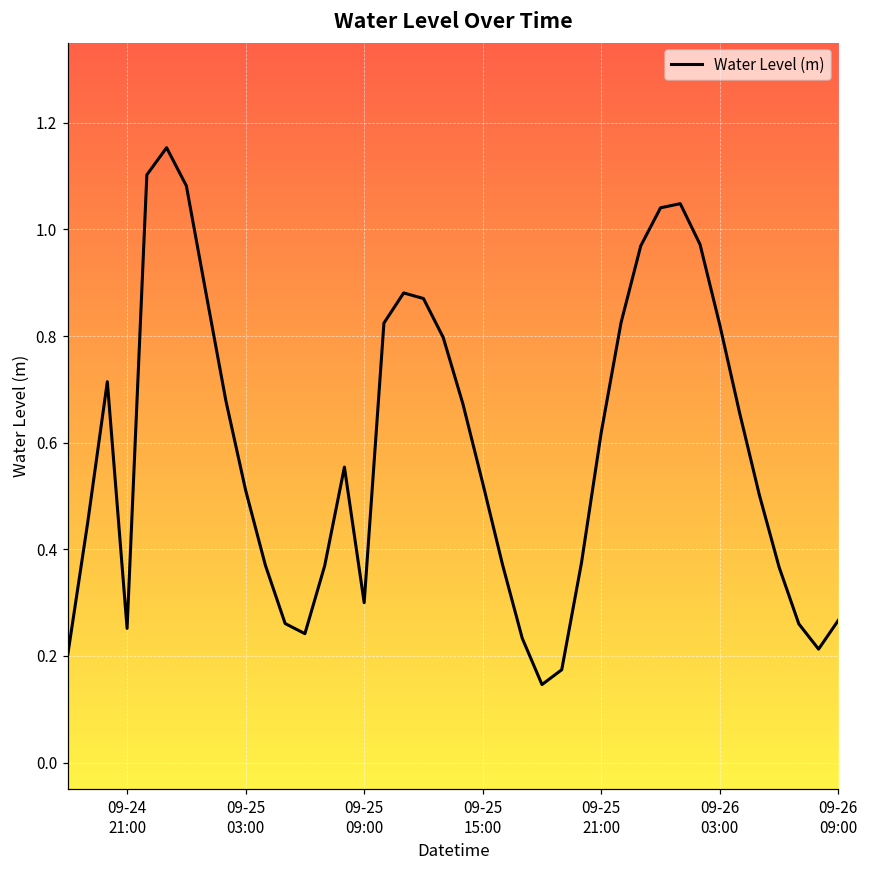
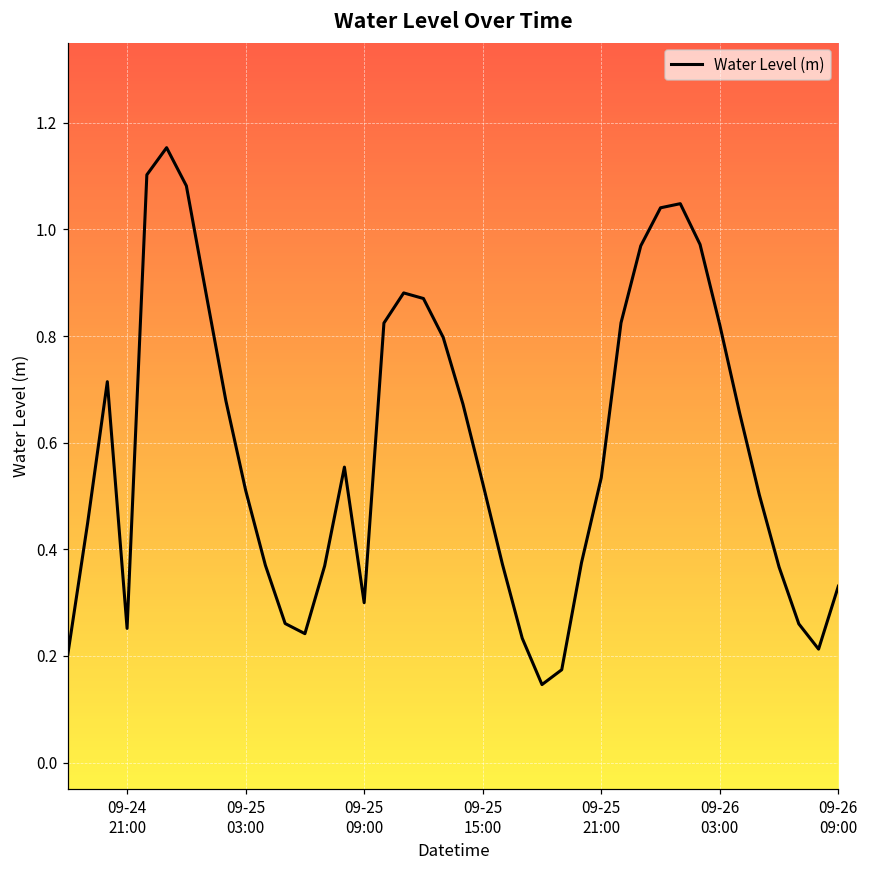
09-25 21:00: 0.62 -> 0.53
09-26 09:00: 0.27 -> 0.33
